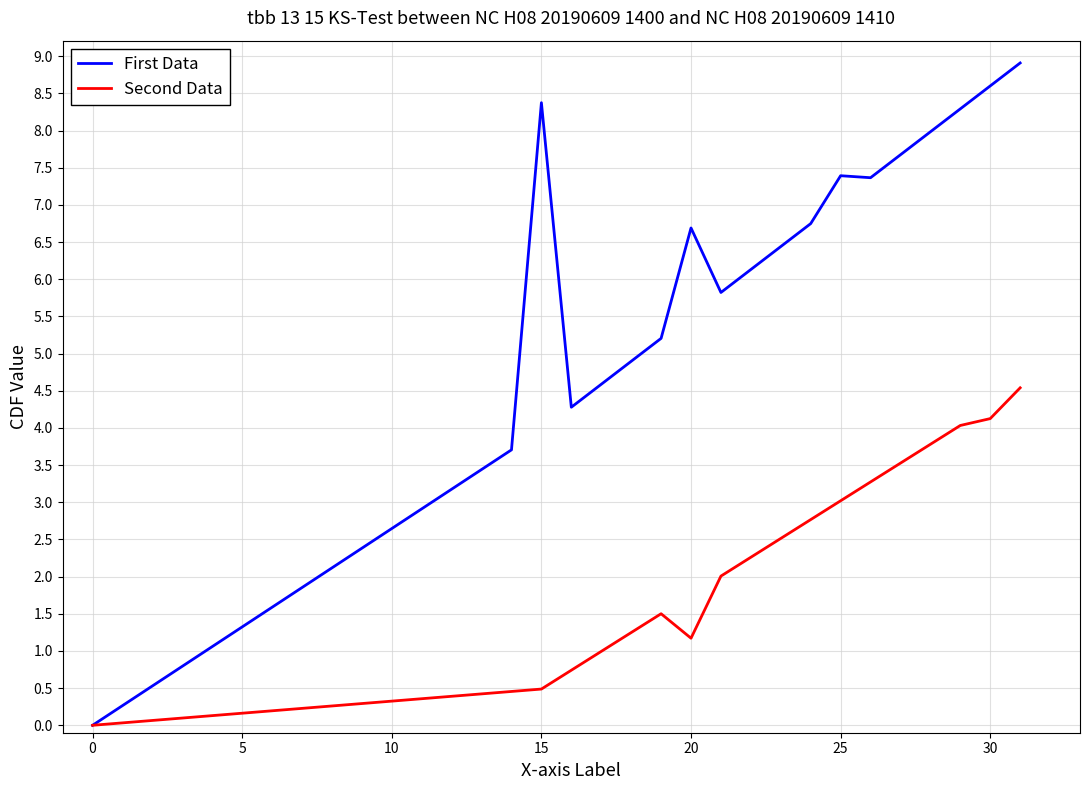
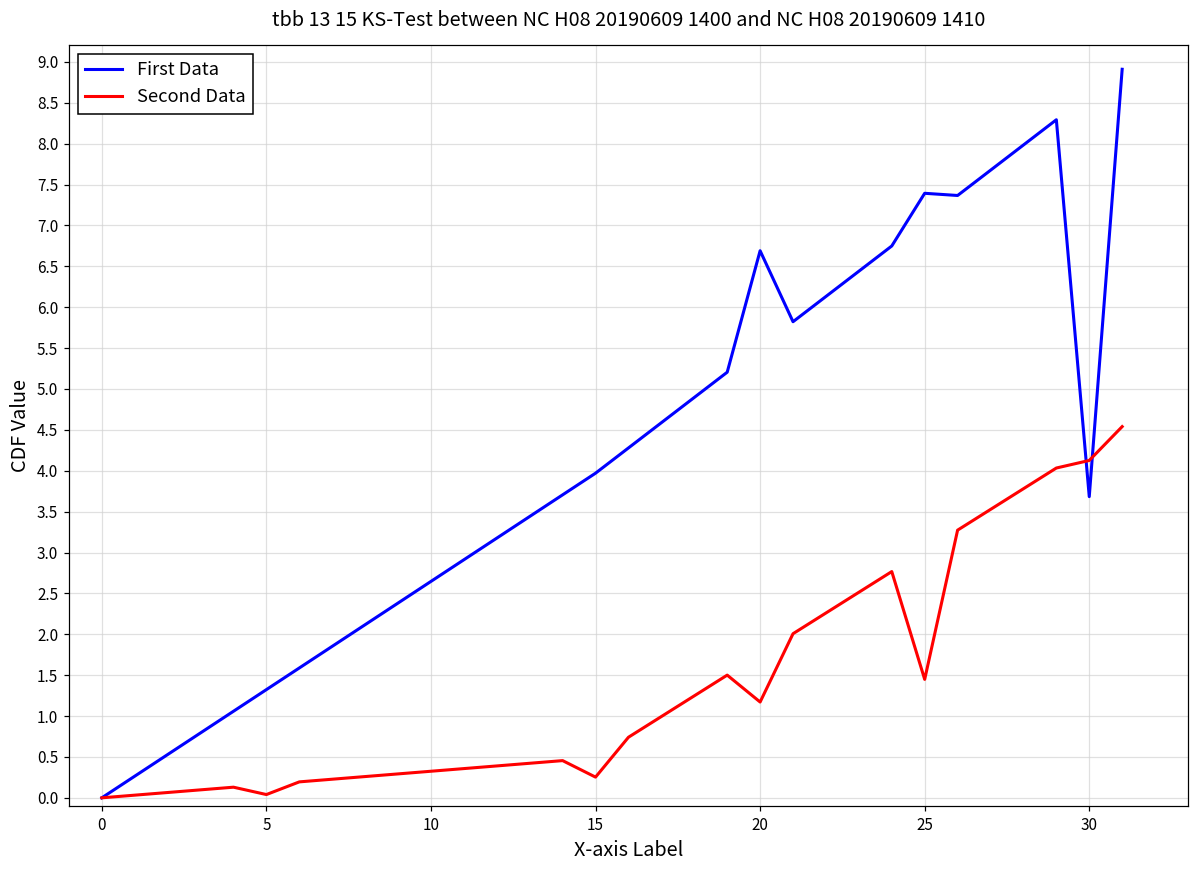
Second Data, 5: 0.2 -> 0.0
First Data, 15: 8.4 -> 4.0
Second Data, 15: 0.5 -> 0.3
Second Data, 25: 3.0 -> 1.4
First Data, 30: 8.6 -> 3.7
